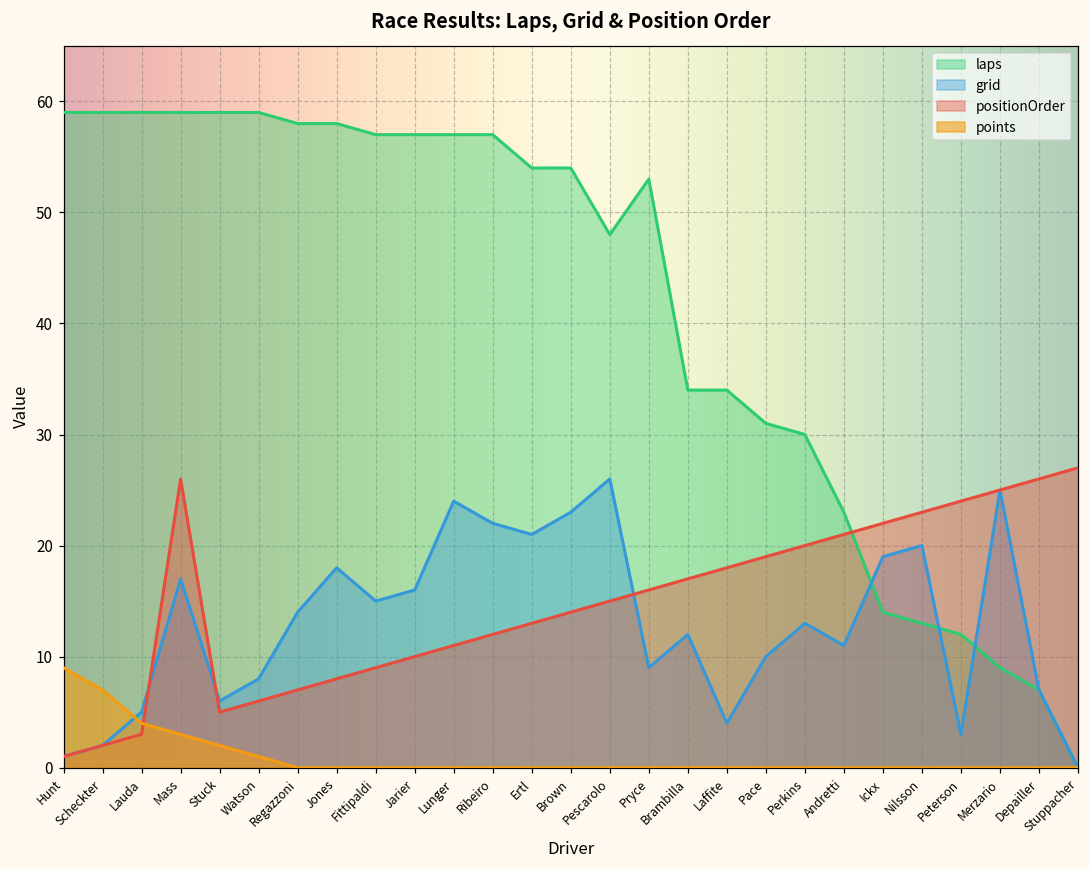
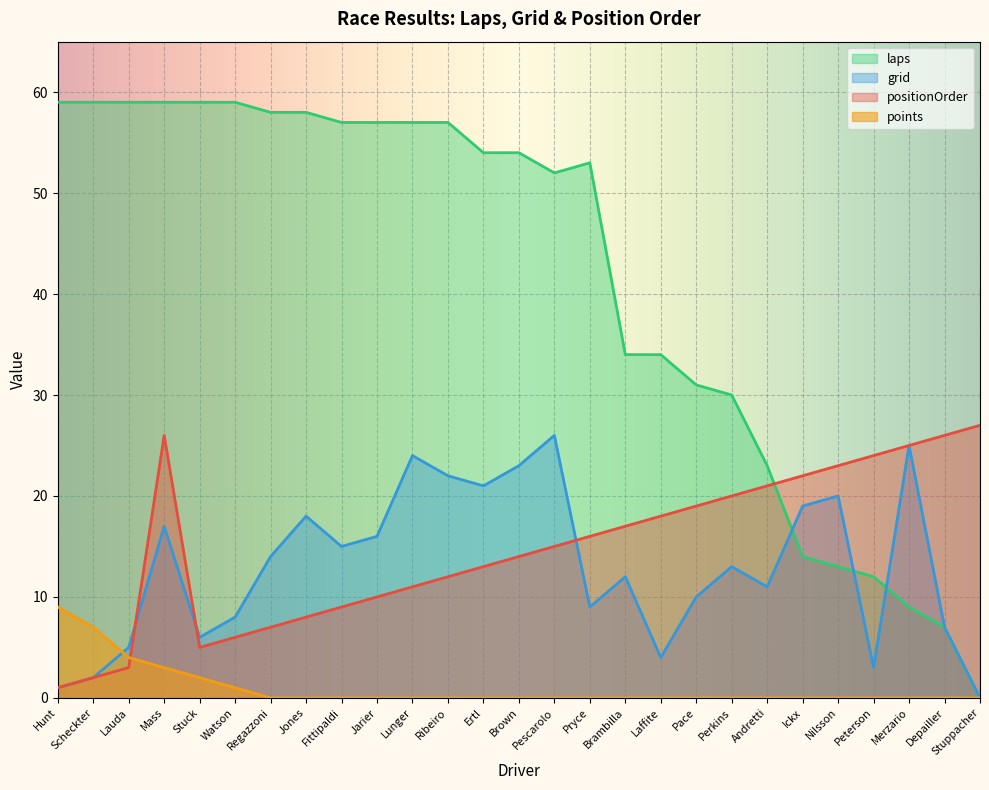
laps, Pescarolo: 48 -> 52
